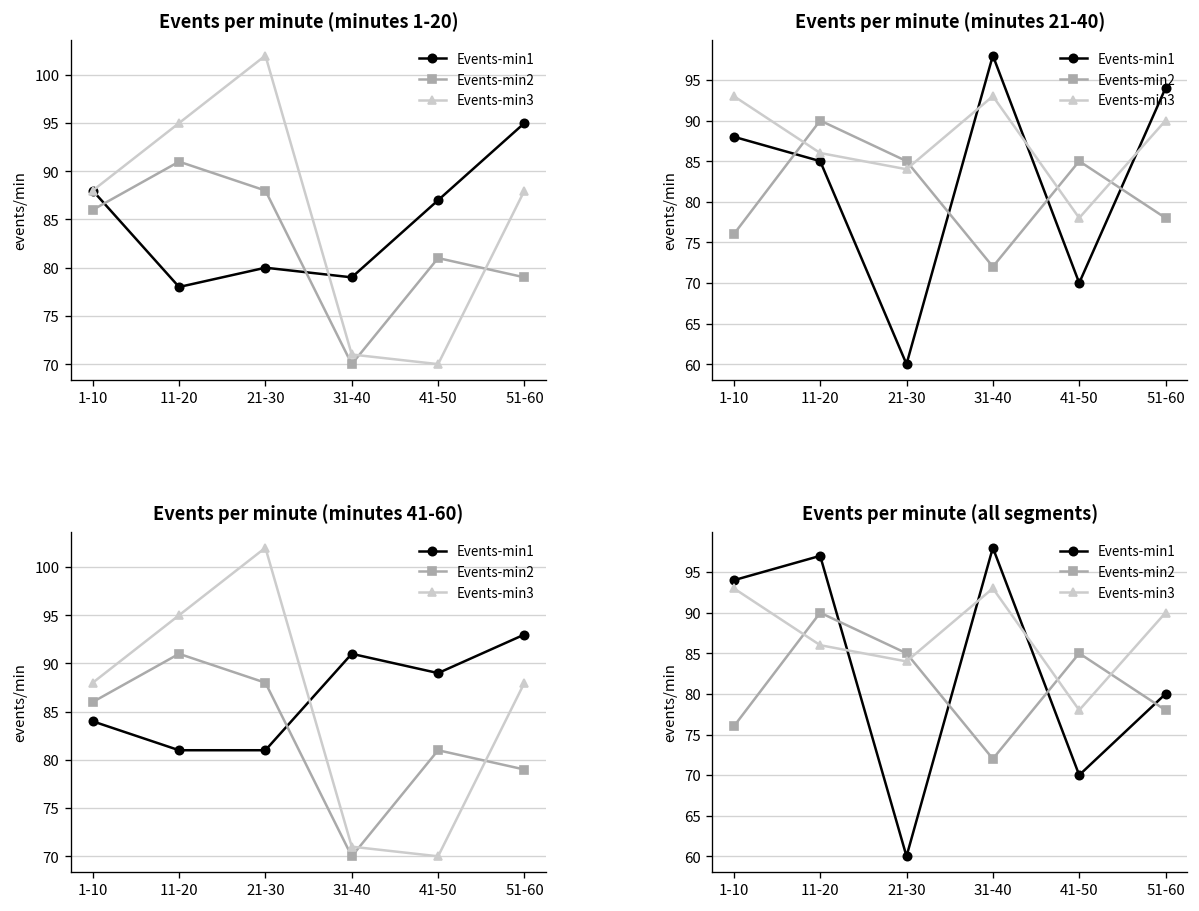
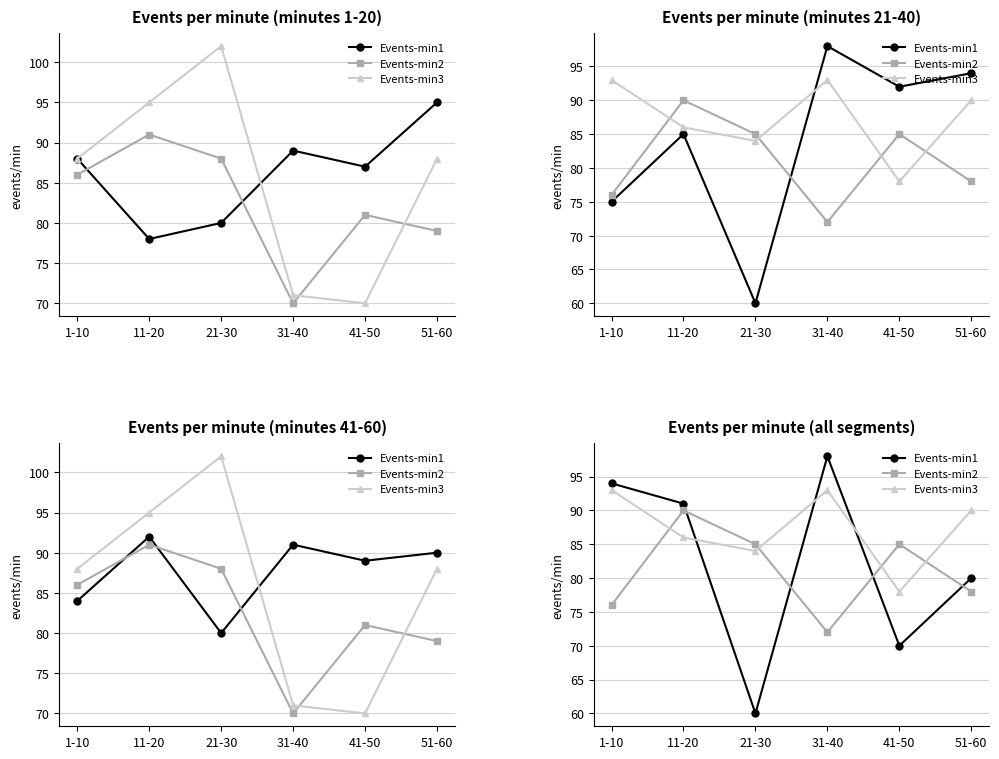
Events per minute (minutes 1-20), Events-min1, 31-40: 79 -> 89
Events per minute (minutes 21-40), Events-min1, 1-10: 88 -> 75
Events per minute (minutes 21-40), Events-min1, 41-50: 70 -> 92
Events per minute (minutes 41-60), Events-min1, 11-20: 81 -> 92
Events per minute (minutes 41-60), Events-min1, 21-30: 81 -> 80
Events per minute (minutes 41-60), Events-min1, 51-60: 93 -> 90
Events per minute (all segments), Events-min1, 11-20: 97 -> 91
